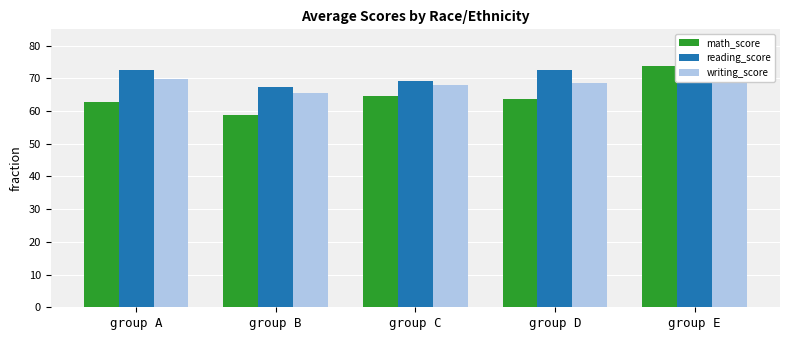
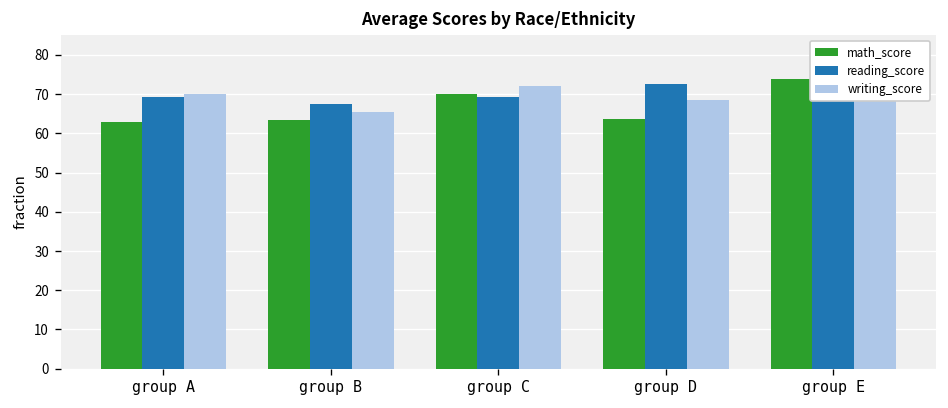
reading_score, group A: 72 -> 69
math_score, group B: 59 -> 63
math_score, group C: 64 -> 70
writing_score, group C: 68 -> 72
